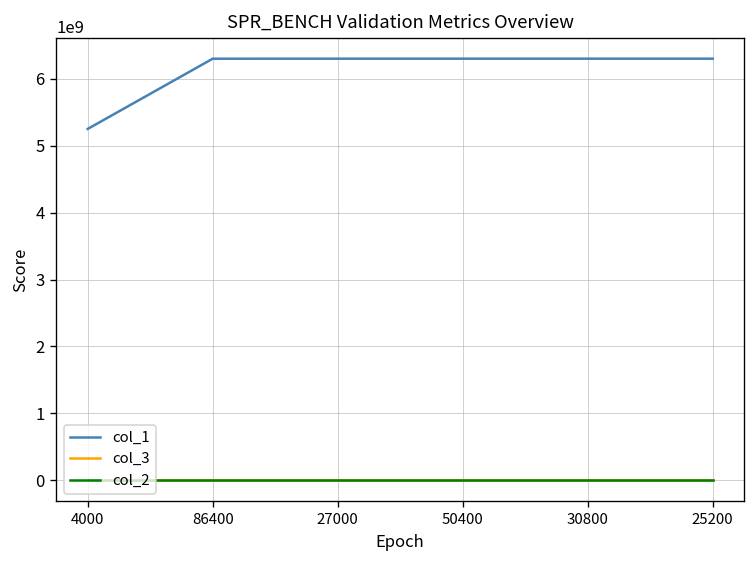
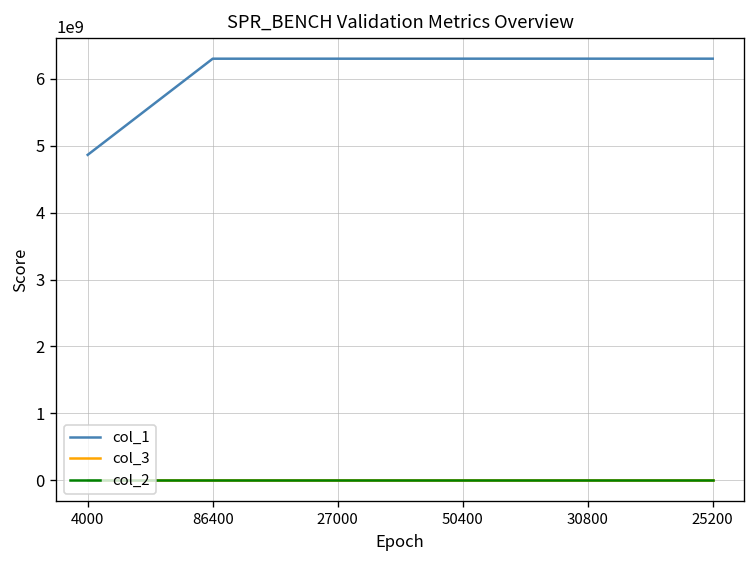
col_1, 4000: 5300000000 -> 4900000000
